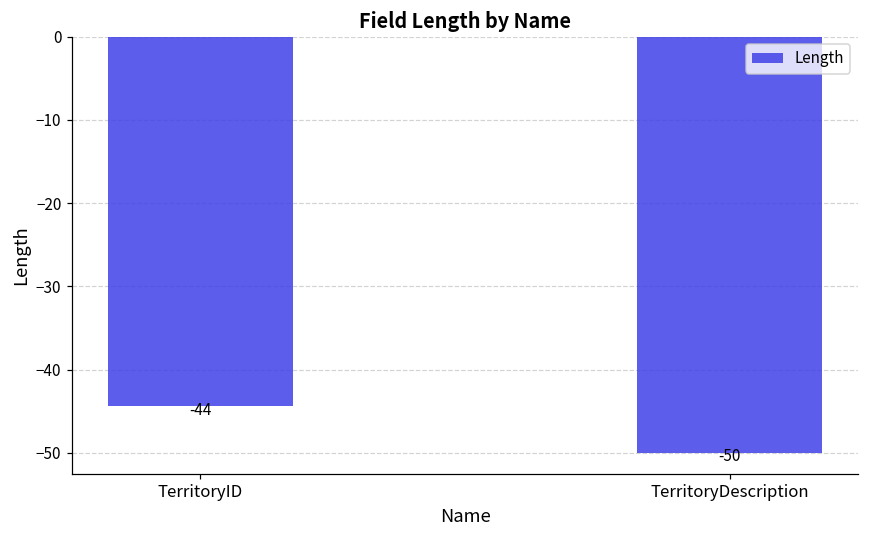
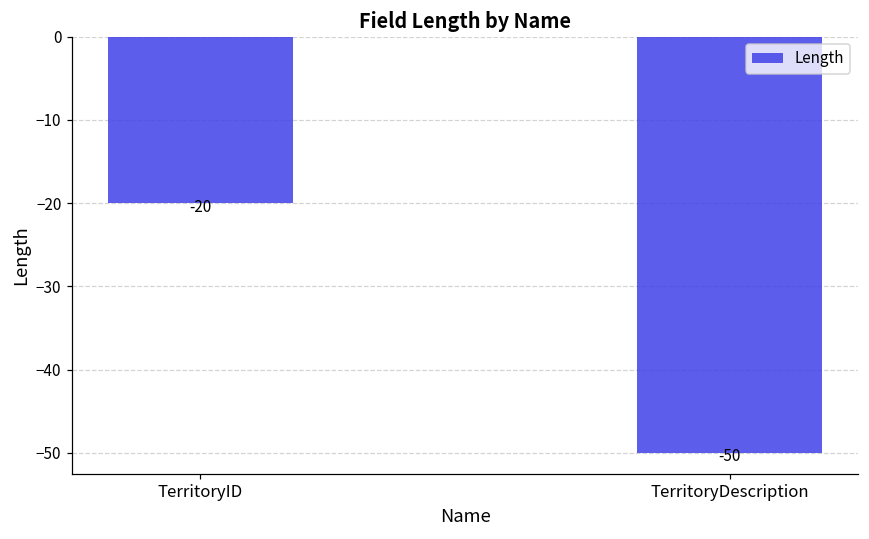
TerritoryID: -44 -> -20
